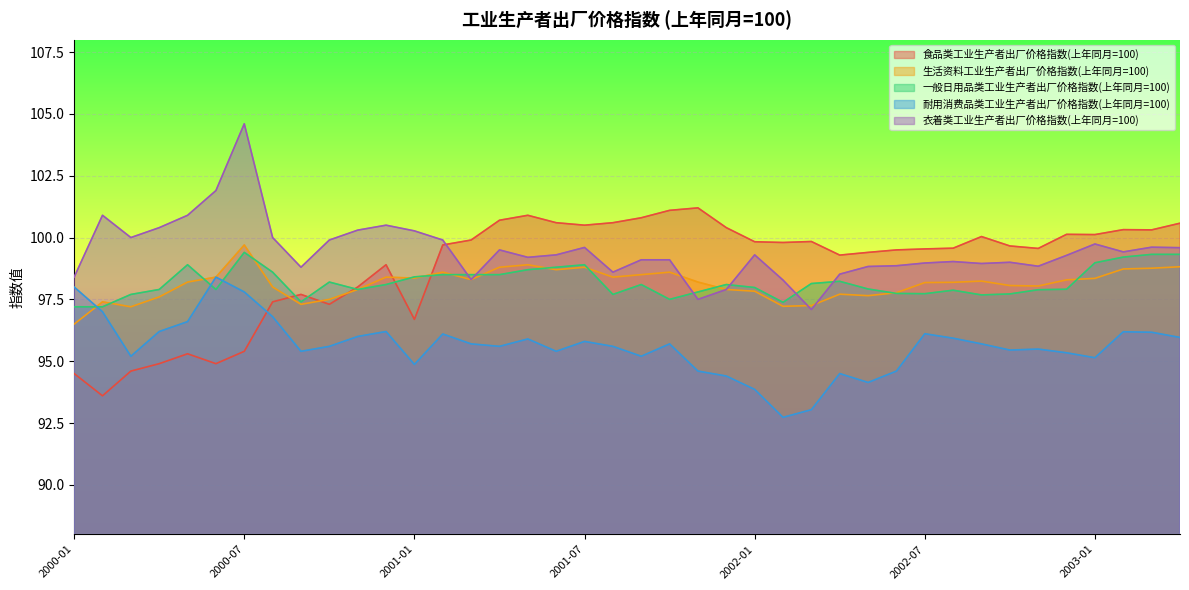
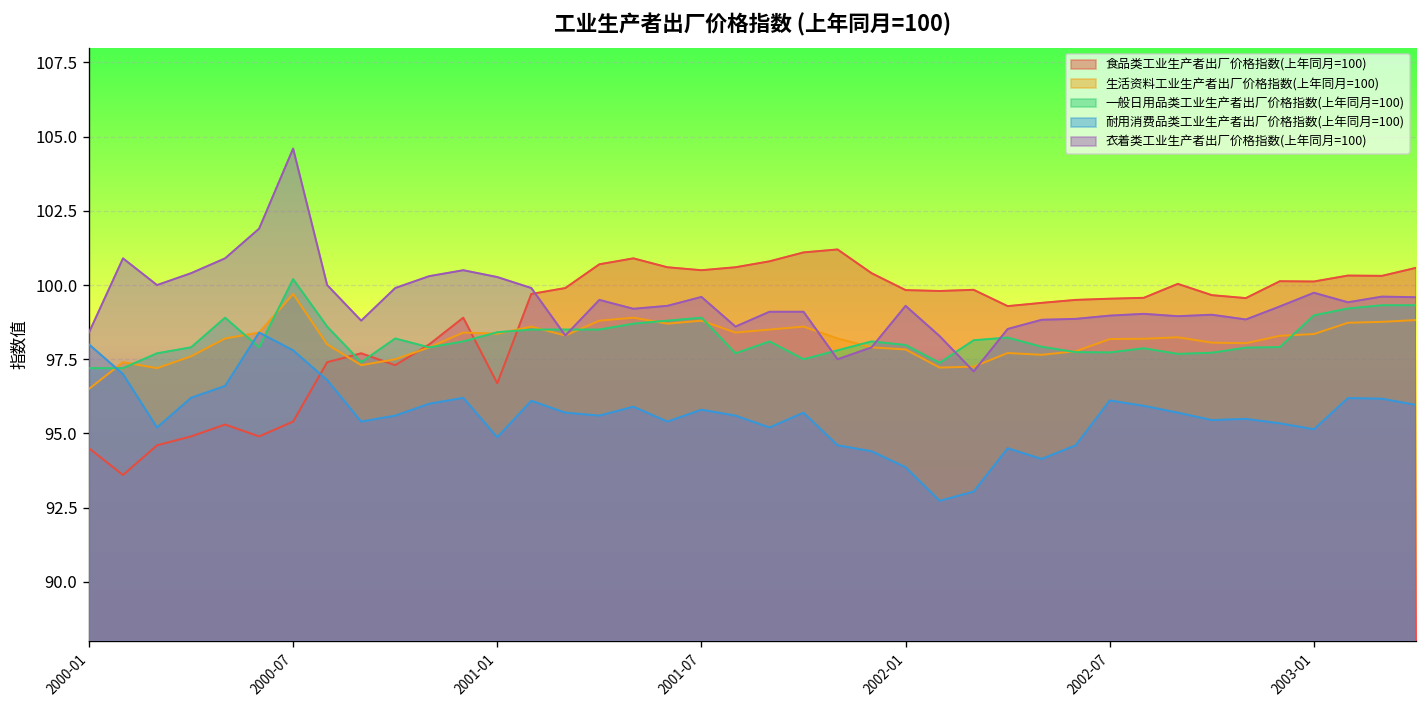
一般日用品类工业生产者出厂价格指数(上年同月=100), 2000-07: 99.4 -> 100.2
